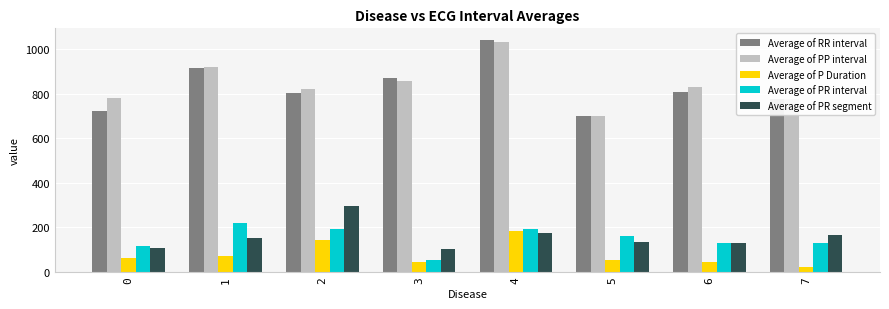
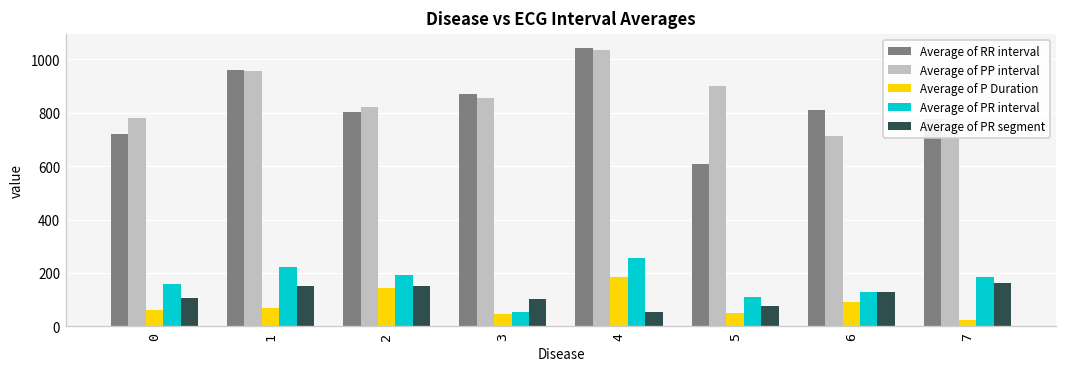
Average of PR interval, 0: 110 -> 160
Average of RR interval, 1: 920 -> 960
Average of PP interval, 1: 920 -> 960
Average of PR segment, 2: 300 -> 150
Average of PR interval, 4: 190 -> 260
Average of PR segment, 4: 170 -> 50
Average of RR interval, 5: 700 -> 610
Average of PP interval, 5: 700 -> 900
Average of PR interval, 5: 160 -> 110
Average of PR segment, 5: 130 -> 80
Average of PP interval, 6: 830 -> 710
Average of P Duration, 6: 50 -> 90
Average of PR interval, 7: 130 -> 190
